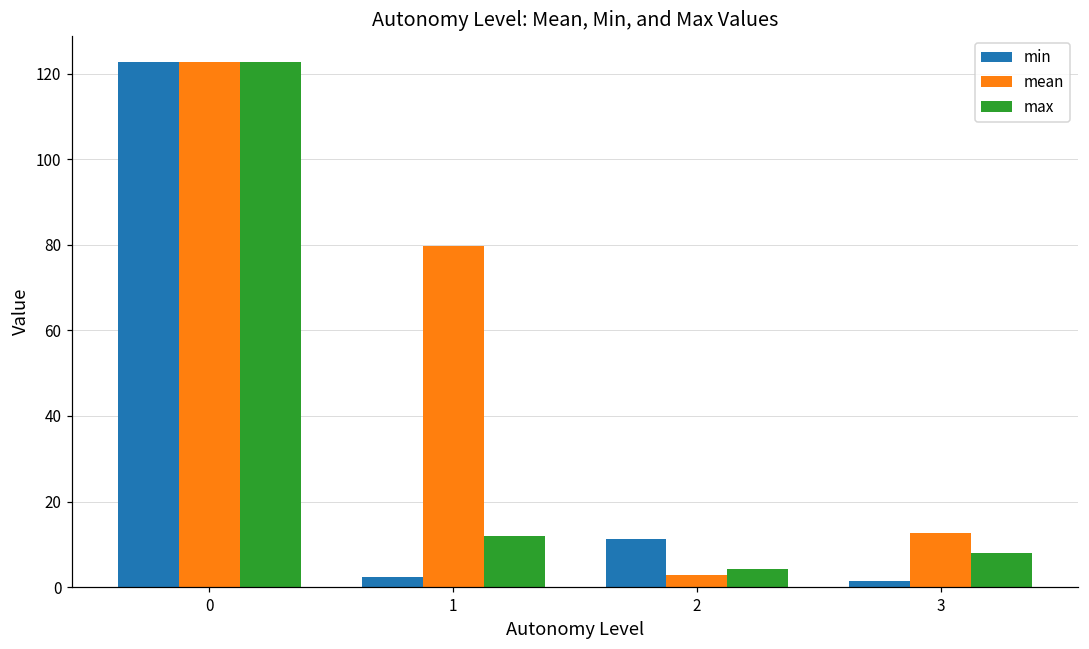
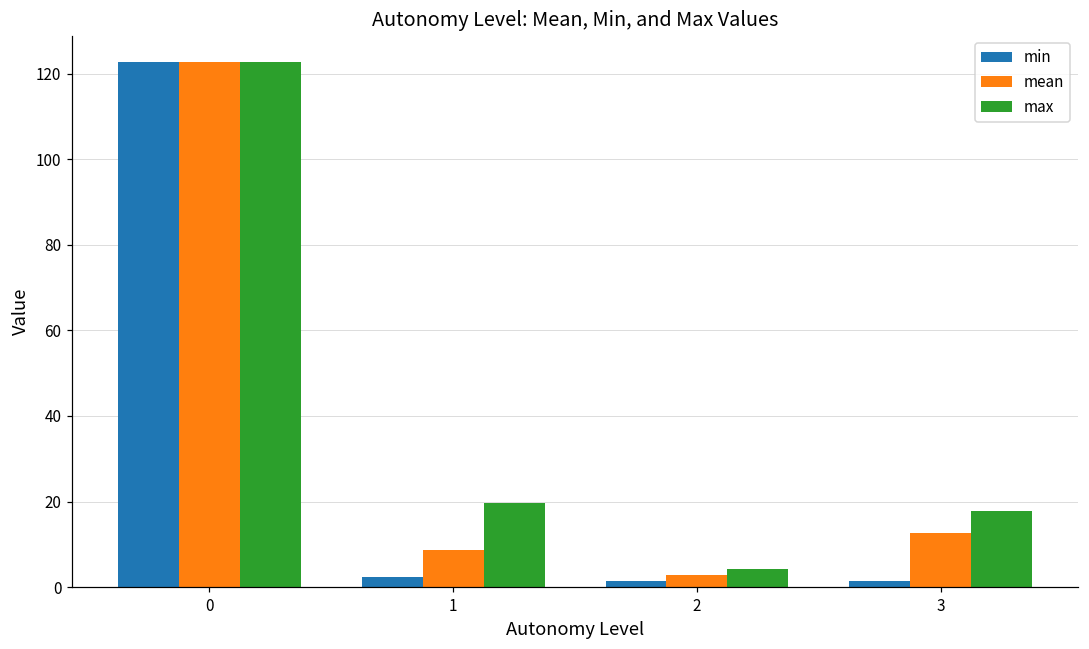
mean, 1: 80 -> 9
max, 1: 12 -> 20
min, 2: 11 -> 1
max, 3: 8 -> 18
